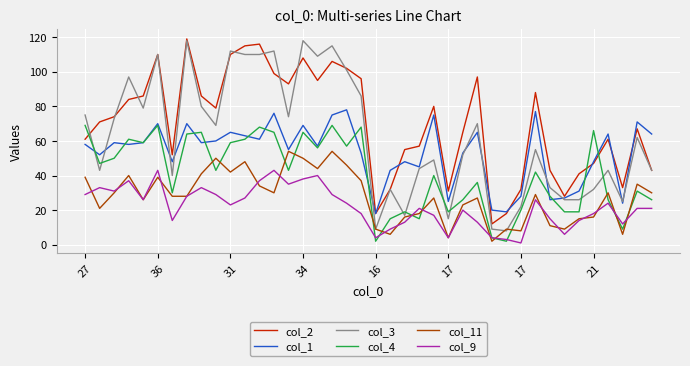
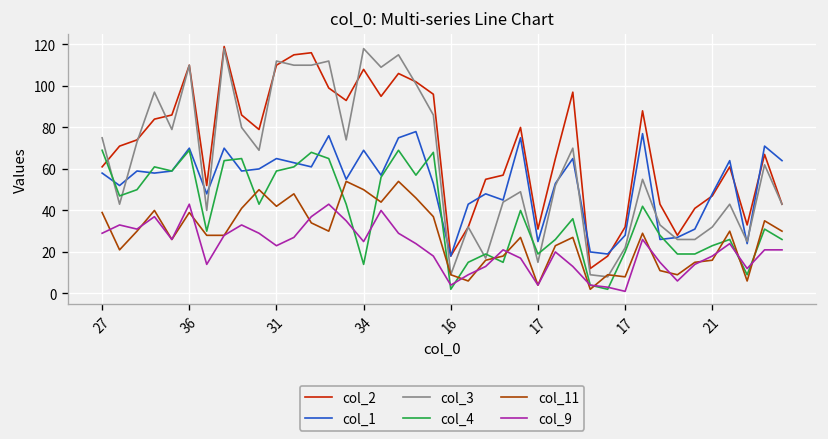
col_4, 34: 65 -> 14
col_9, 34: 38 -> 25
col_4, 21: 66 -> 23
